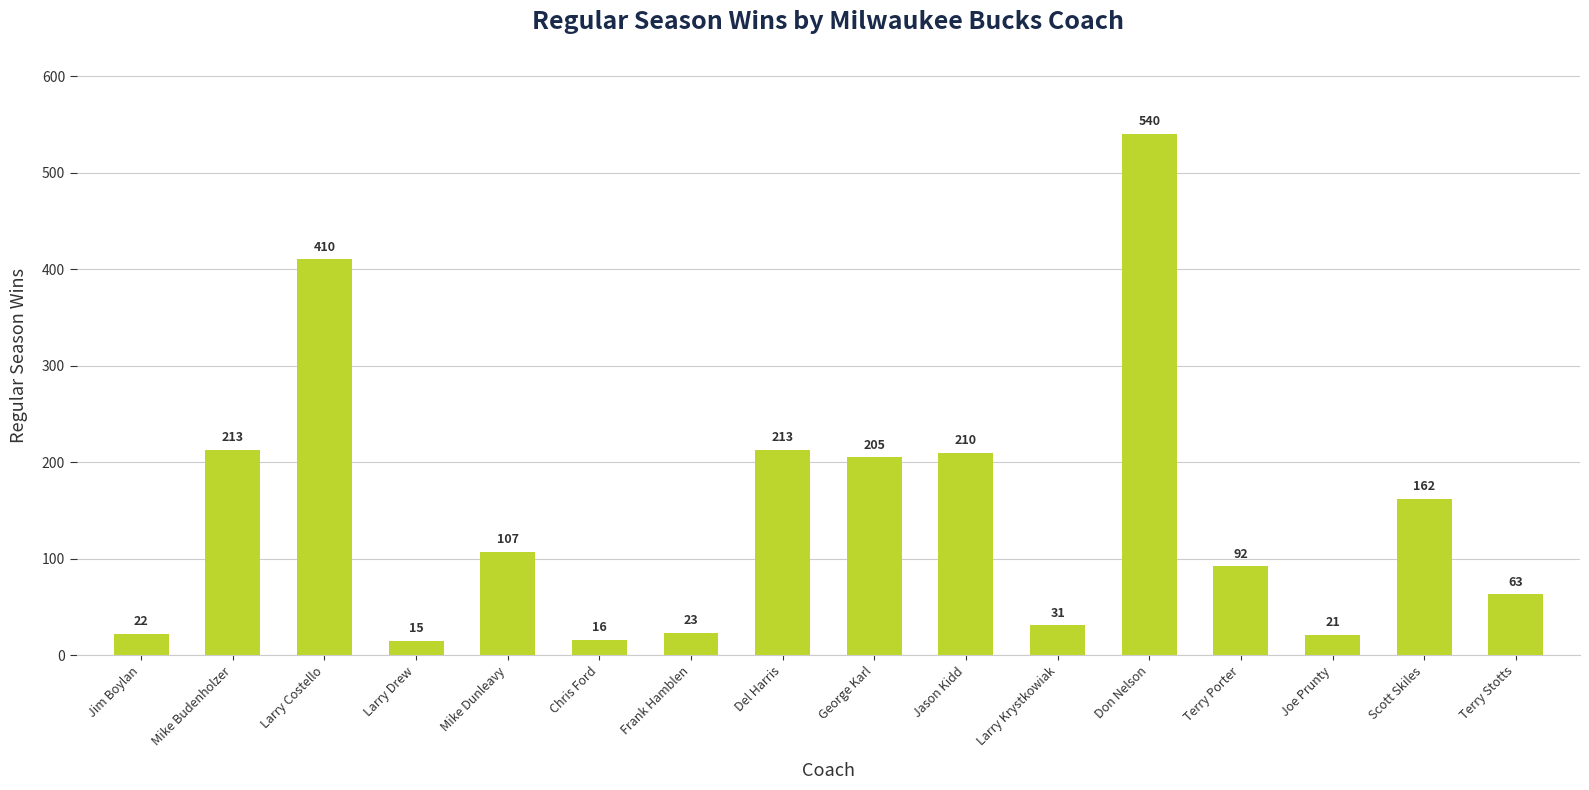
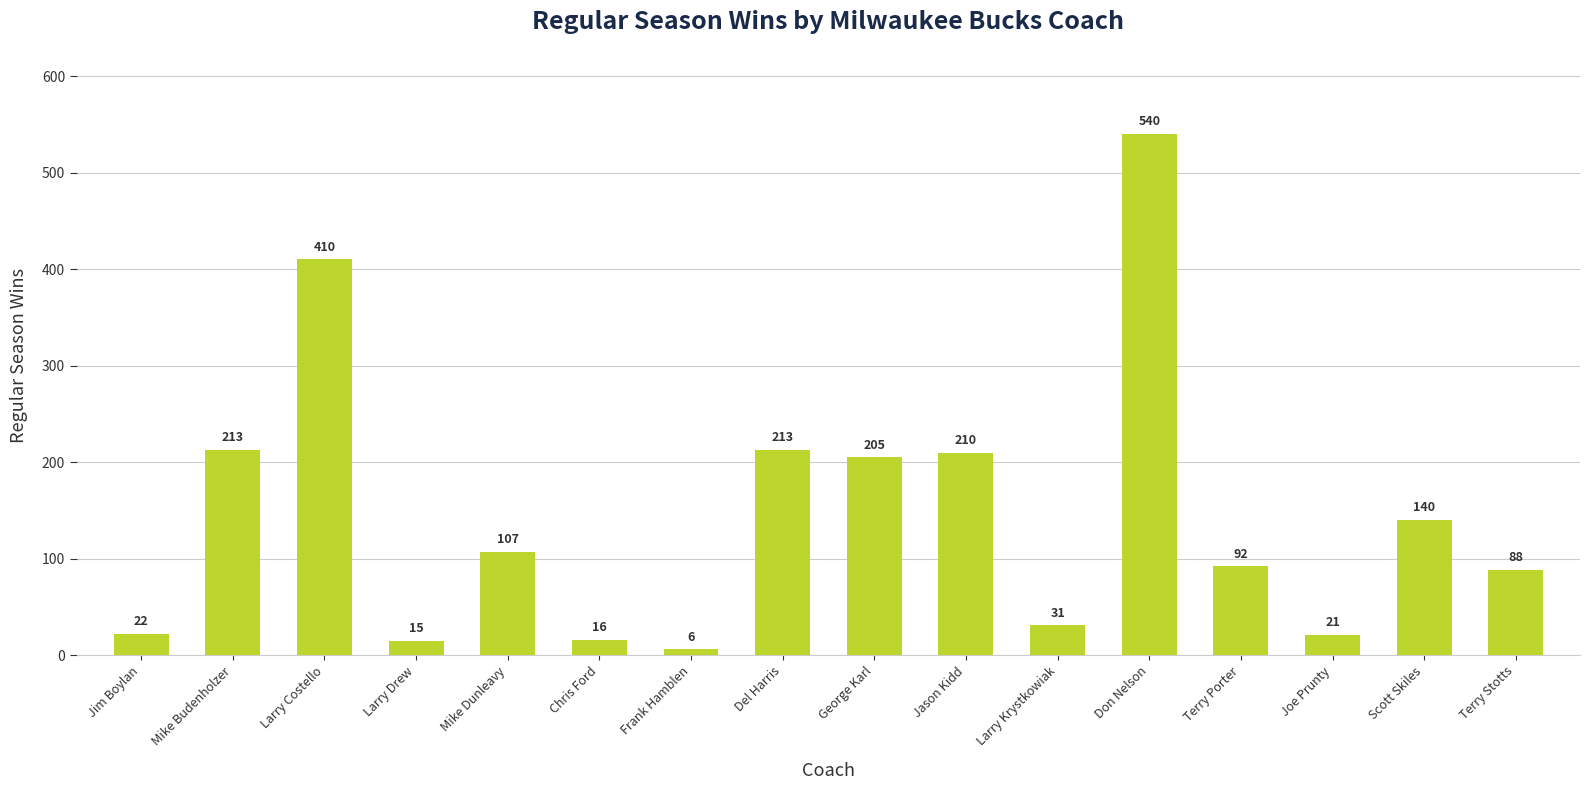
Frank Hamblen: 23 -> 6
Scott Skiles: 162 -> 140
Terry Stotts: 63 -> 88
